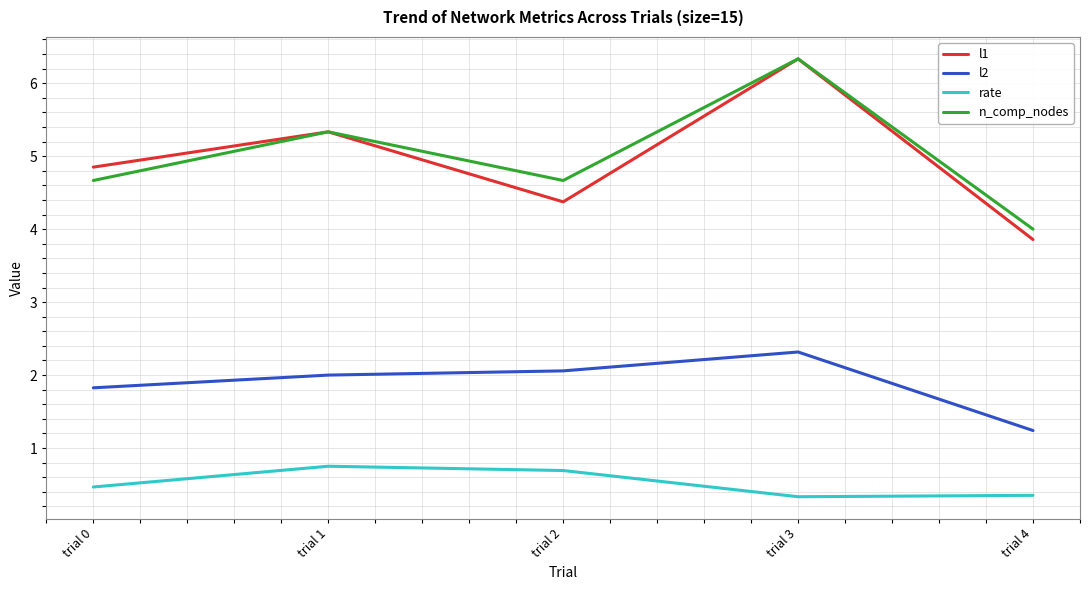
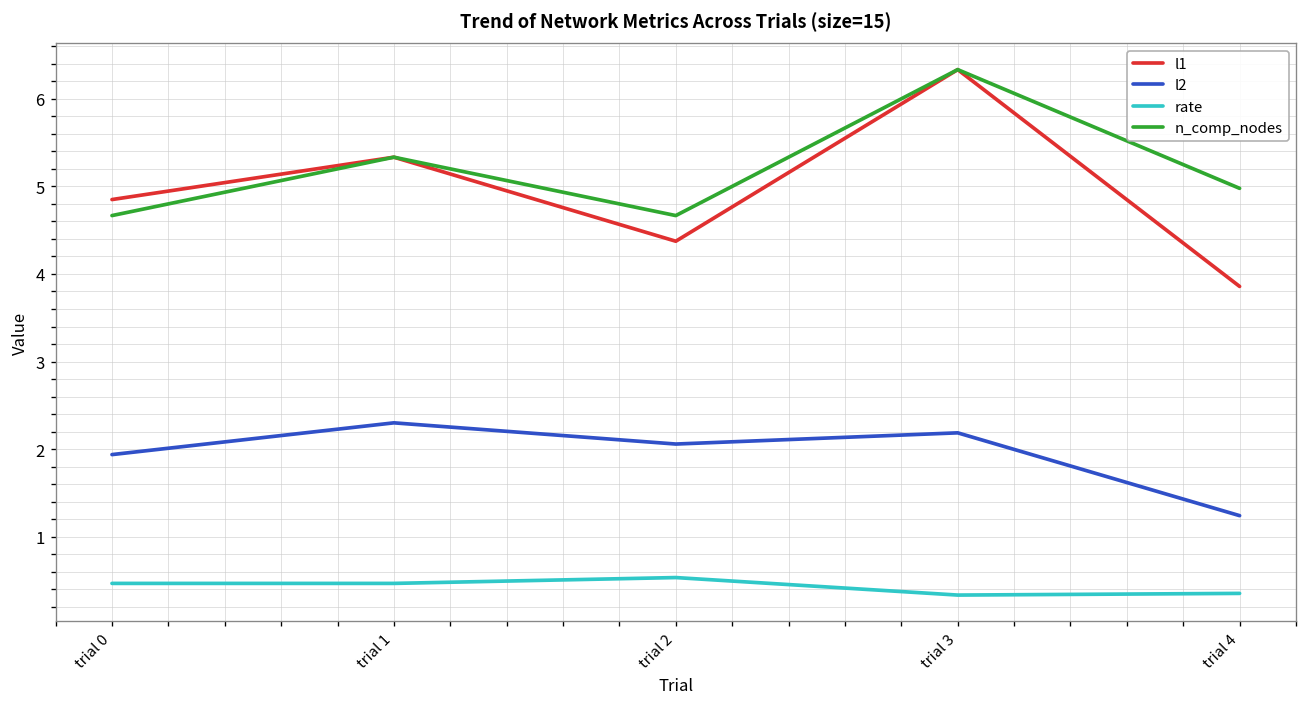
l2, trial 0: 1.8 -> 1.9
l2, trial 1: 2.0 -> 2.3
rate, trial 1: 0.8 -> 0.5
rate, trial 2: 0.7 -> 0.5
l2, trial 3: 2.3 -> 2.2
n_comp_nodes, trial 4: 4.0 -> 5.0
